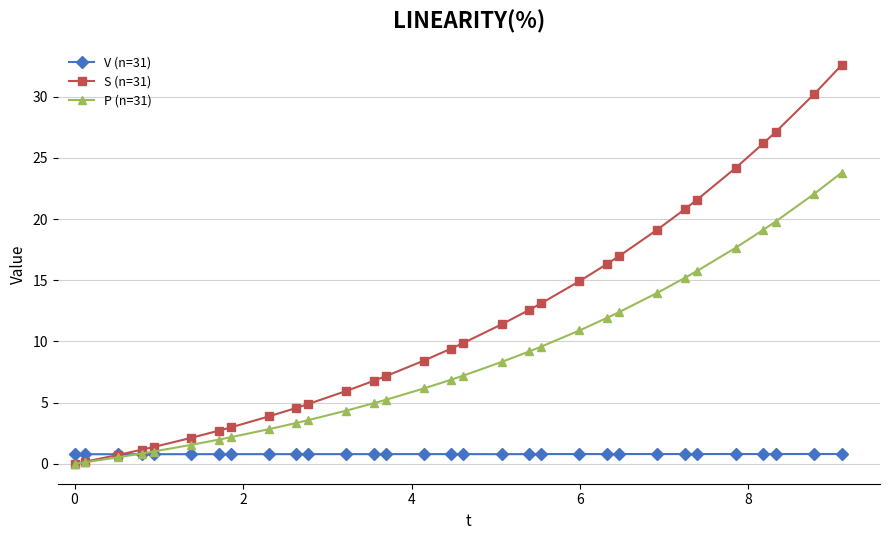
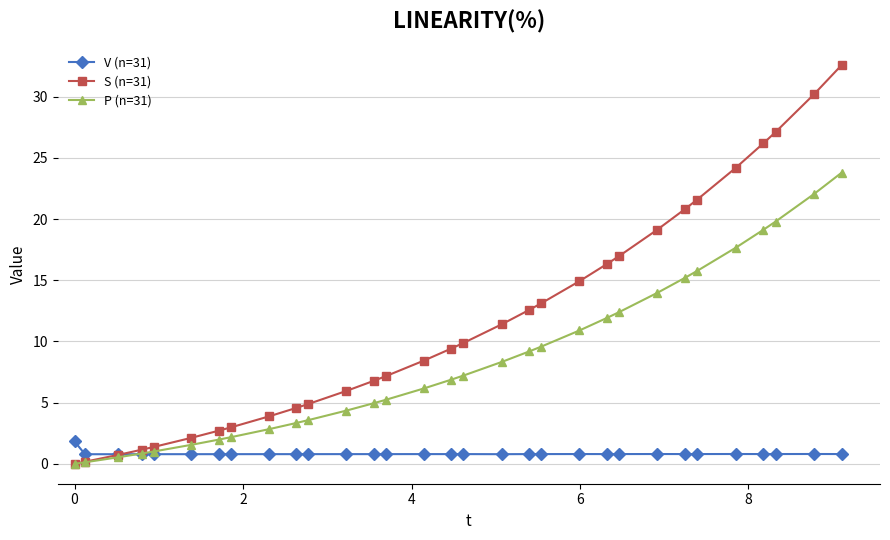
V (n=31), 0: 0.8 -> 1.8
